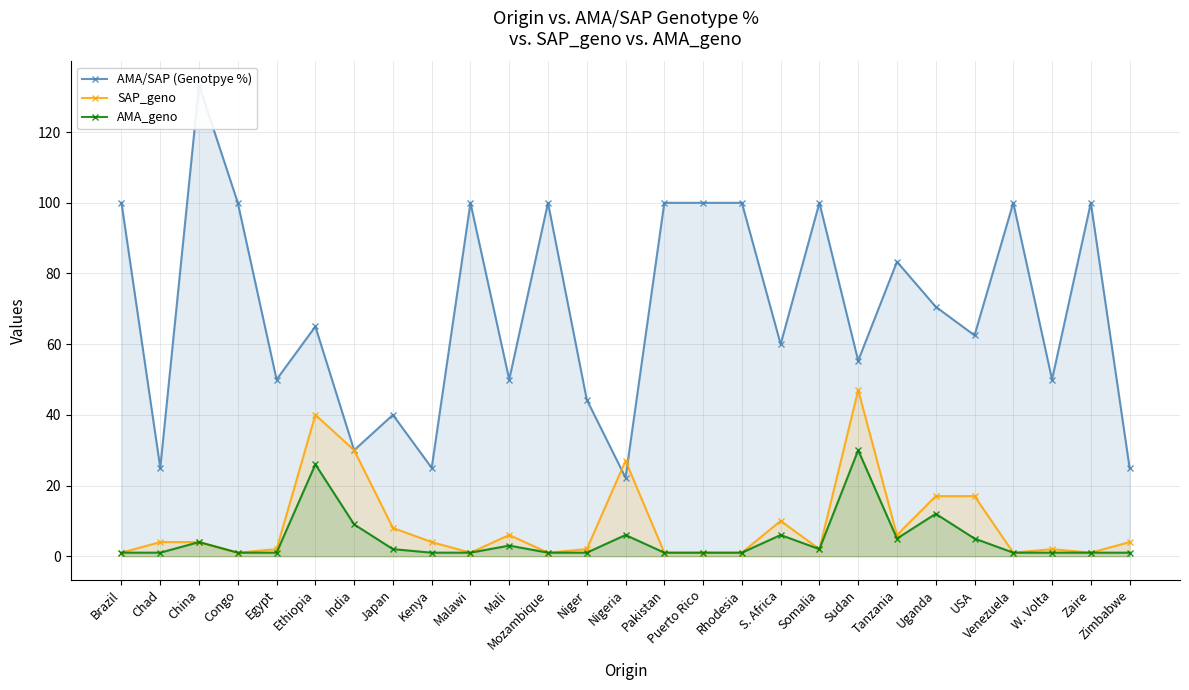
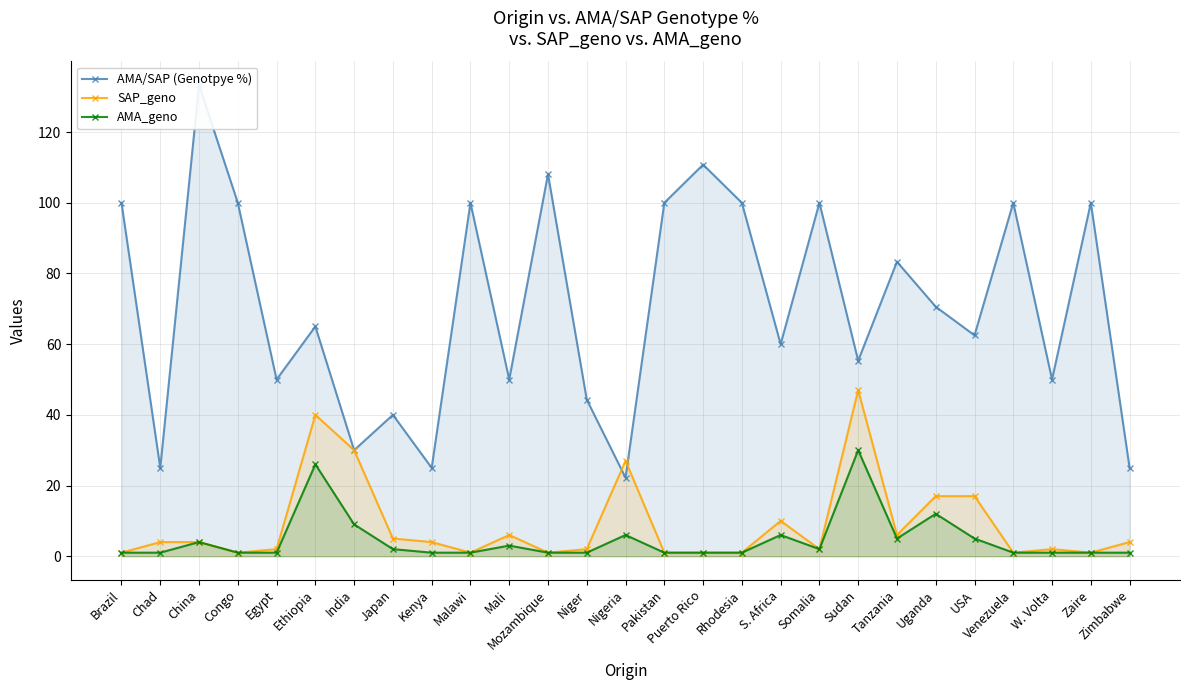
SAP_geno, Japan: 8 -> 5
AMA/SAP (Genotpye %), Mozambique: 100 -> 108
AMA/SAP (Genotpye %), Puerto Rico: 100 -> 111
